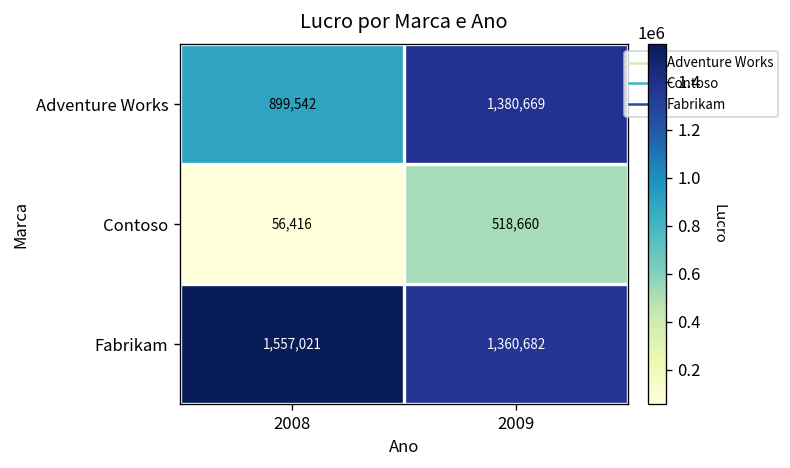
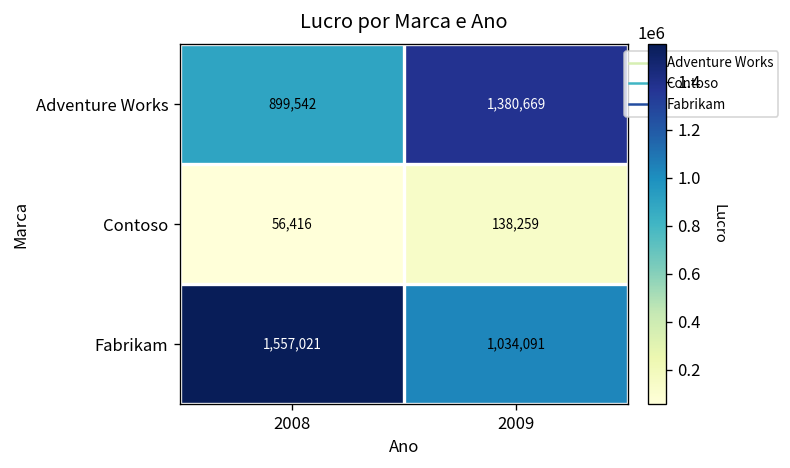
Contoso, 2009: 518,660 -> 138,259
Fabrikam, 2009: 1,360,682 -> 1,034,091
